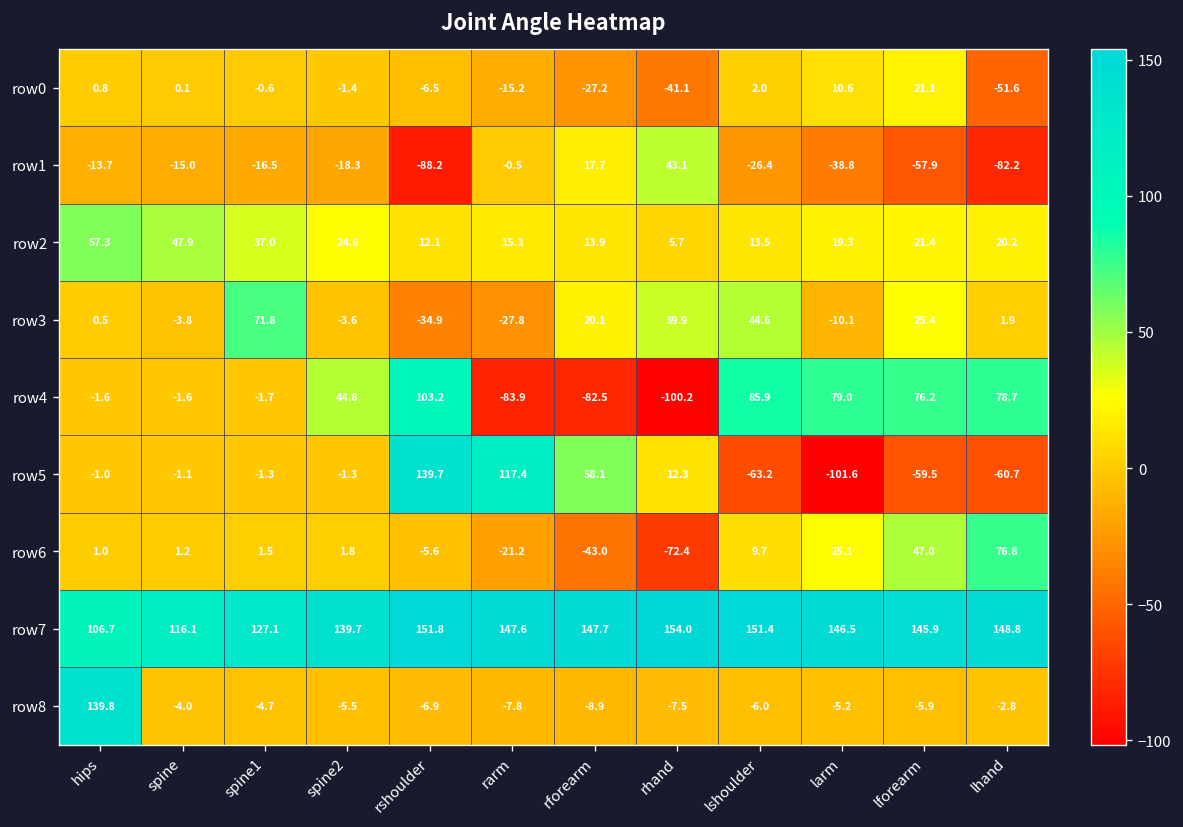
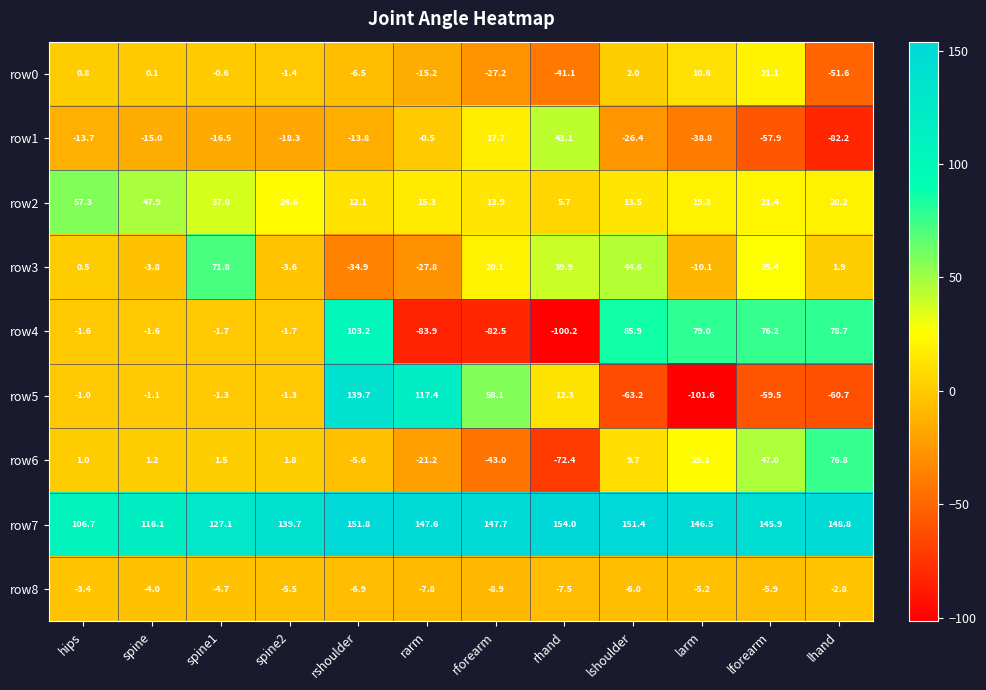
row1, rshoulder: -88.2 -> -13.8
row4, spine2: 44.8 -> -1.7
row8, hips: 139.8 -> -3.4
